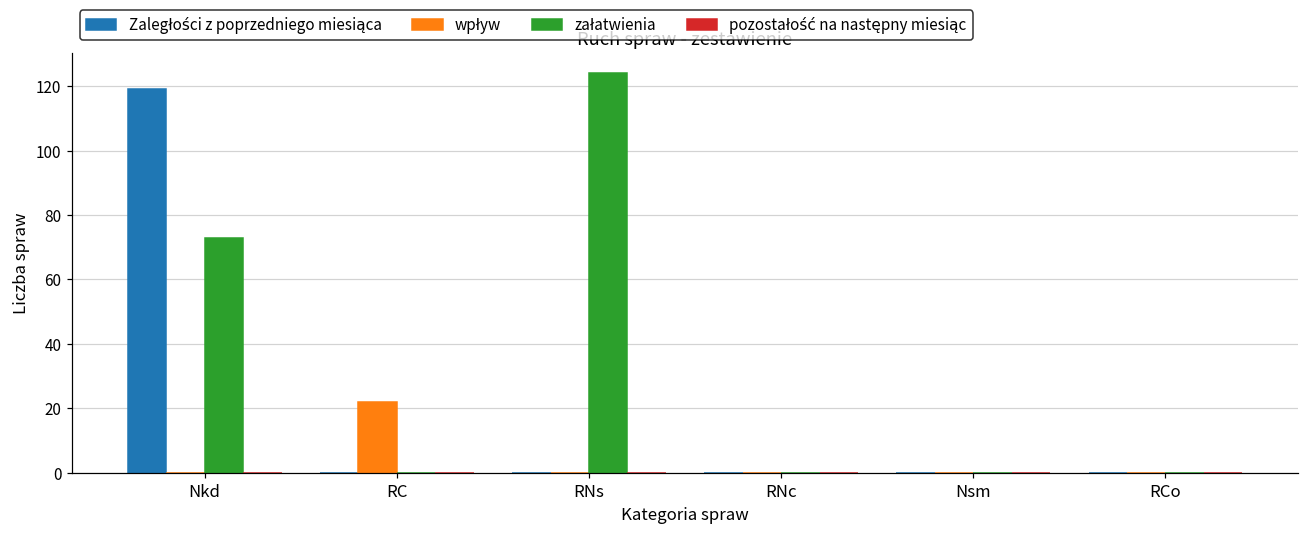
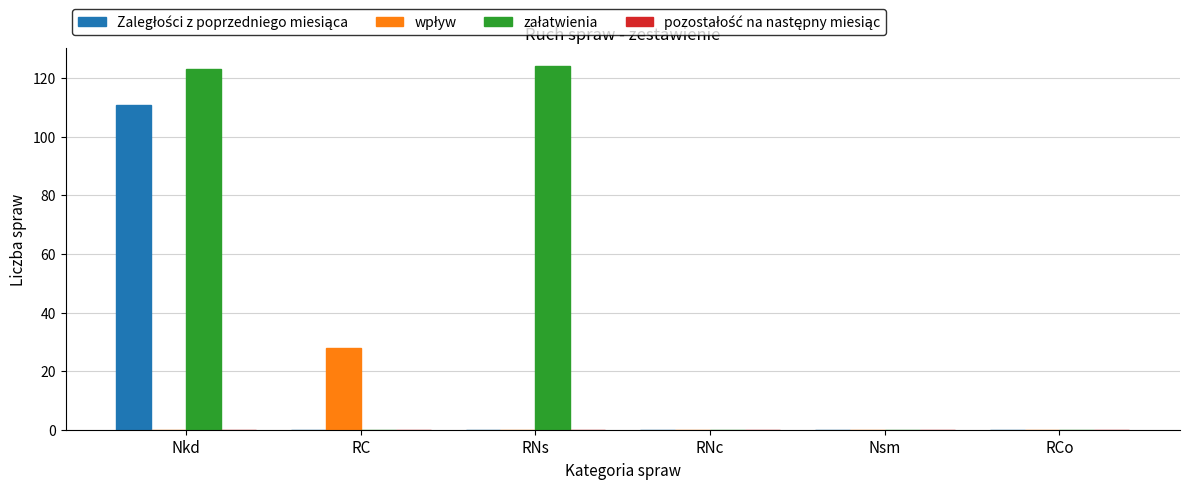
Zaległości z poprzedniego miesiąca, Nkd: 119 -> 111
załatwienia, Nkd: 73 -> 123
wpływ, RC: 22 -> 28
